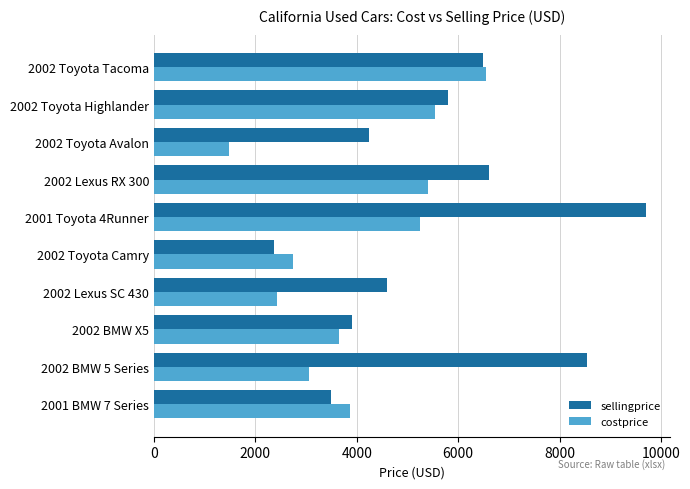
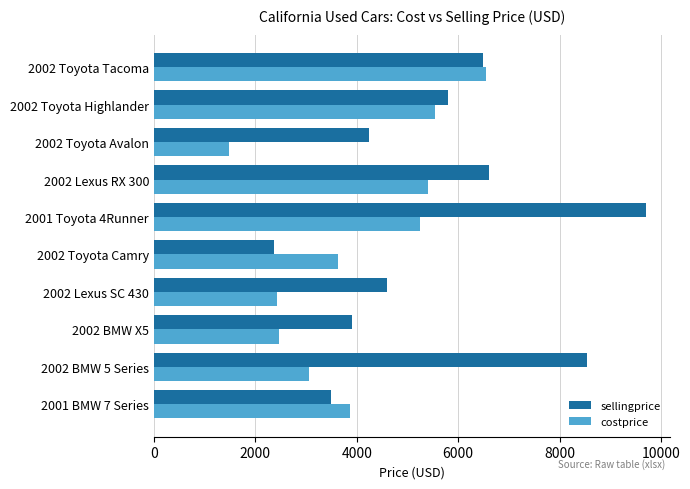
costprice, 2002 Toyota Camry: 2800 -> 3600
costprice, 2002 BMW X5: 3700 -> 2500
